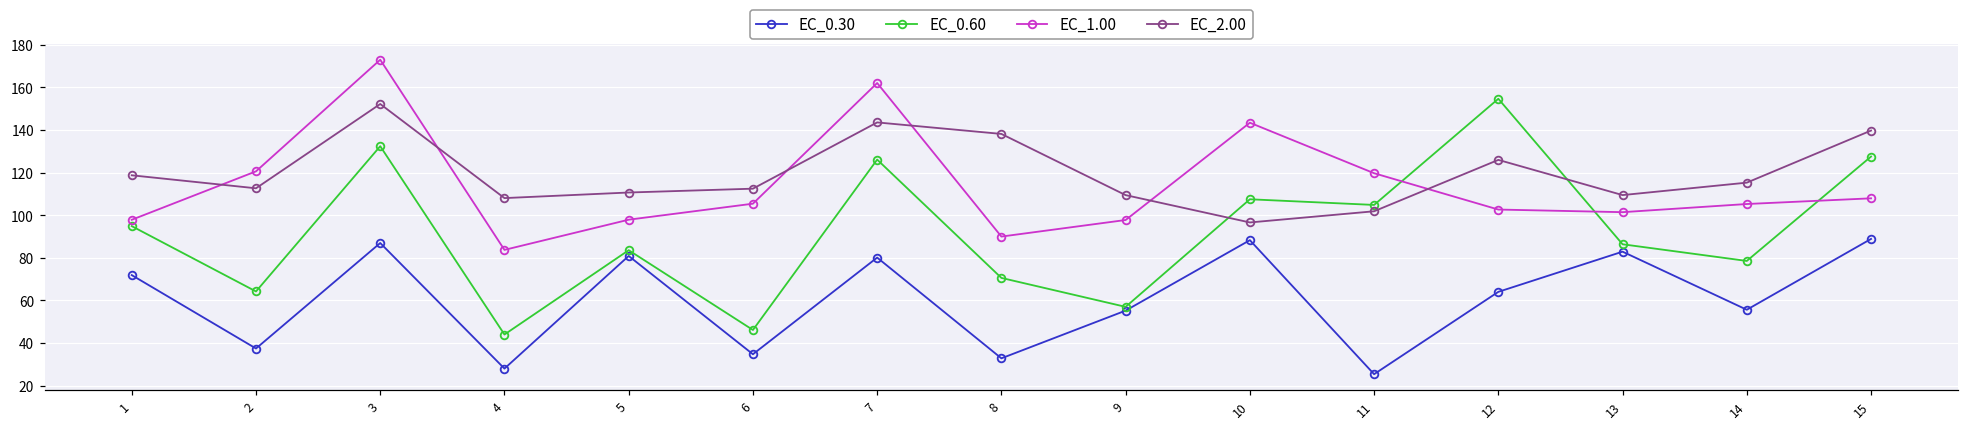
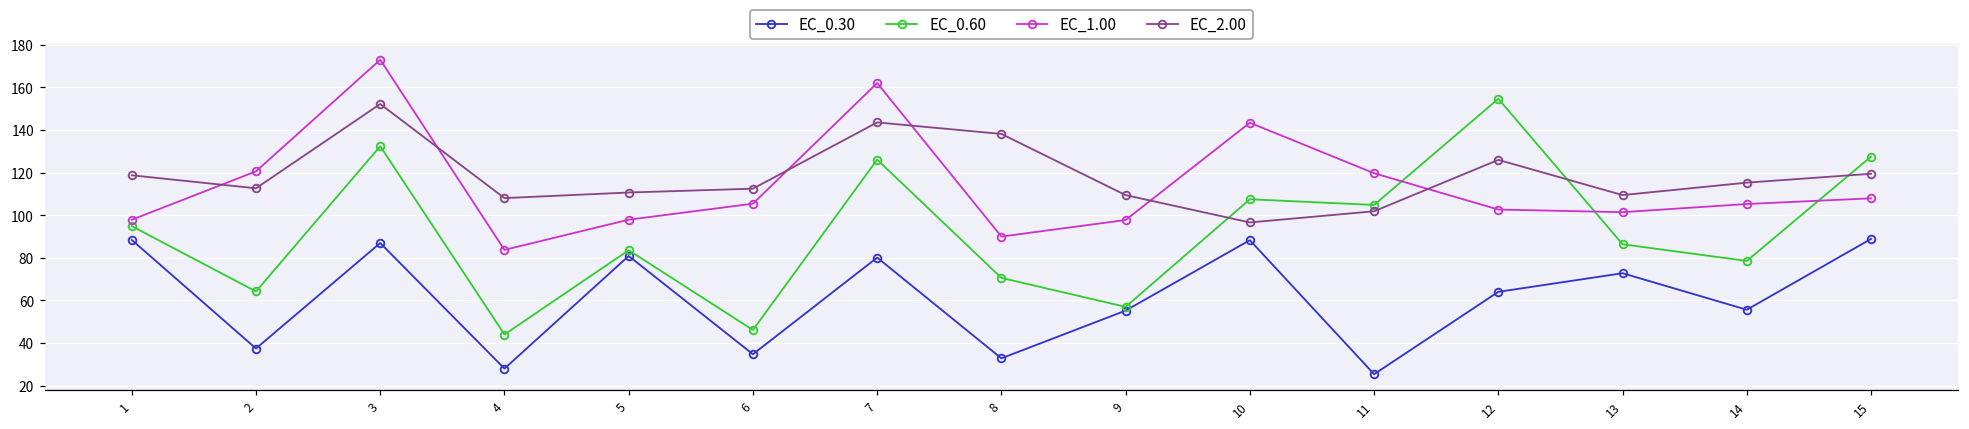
EC_0.30, 1: 72 -> 88
EC_0.30, 13: 83 -> 73
EC_2.00, 15: 140 -> 119
